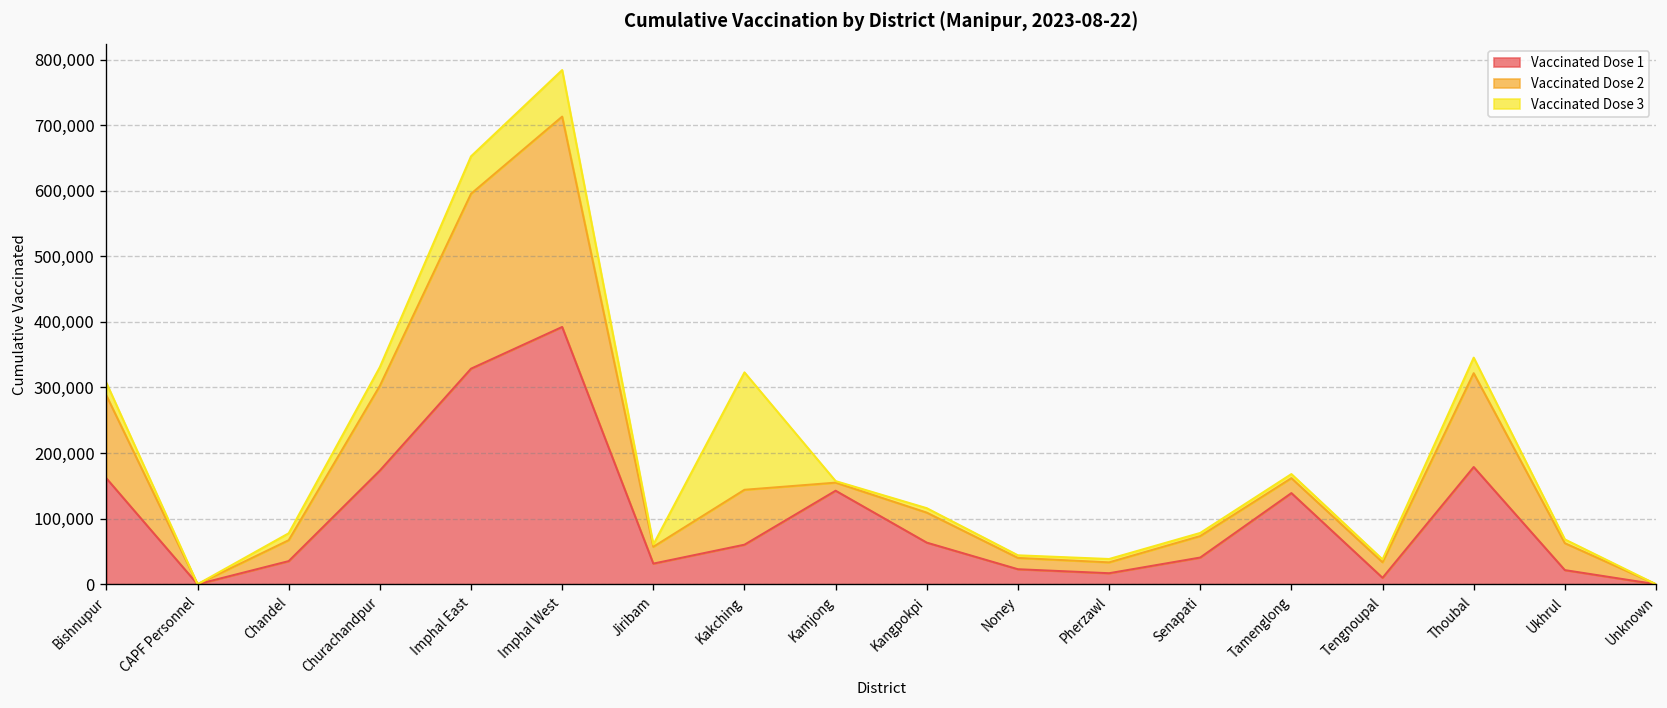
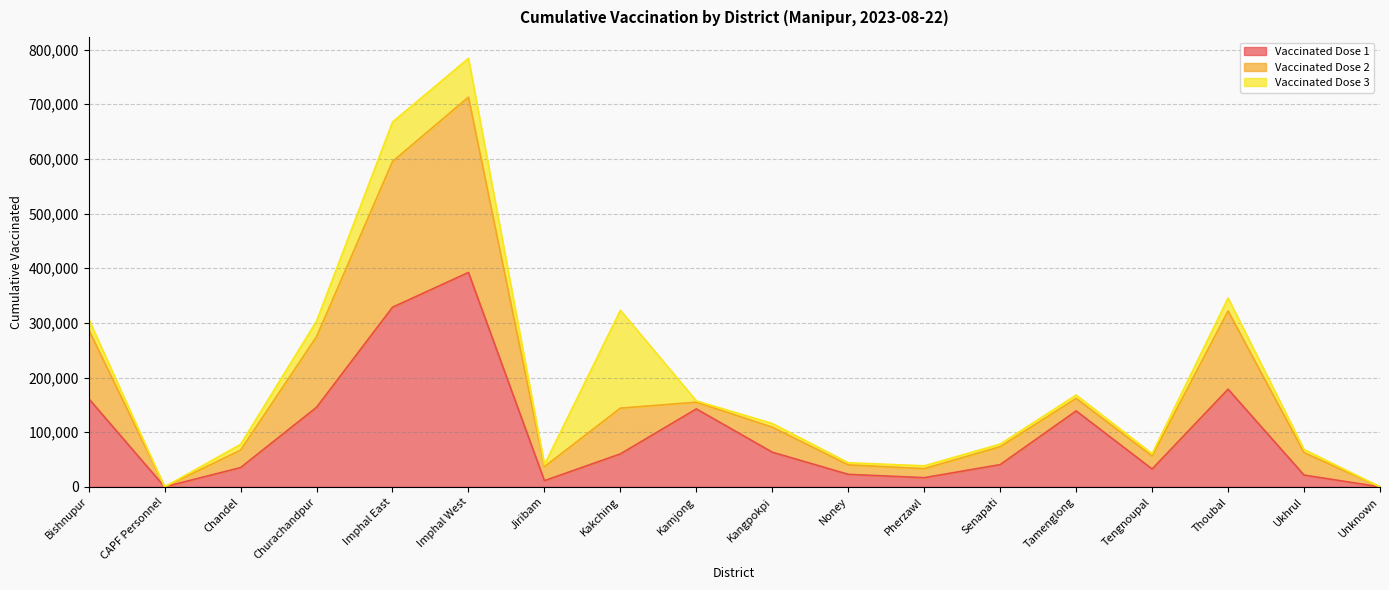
Vaccinated Dose 1, Churachandpur: 170,000 -> 150,000
Vaccinated Dose 3, Imphal East: 60,000 -> 70,000
Vaccinated Dose 1, Jiribam: 30,000 -> 10,000
Vaccinated Dose 1, Tengnoupal: 10,000 -> 30,000
